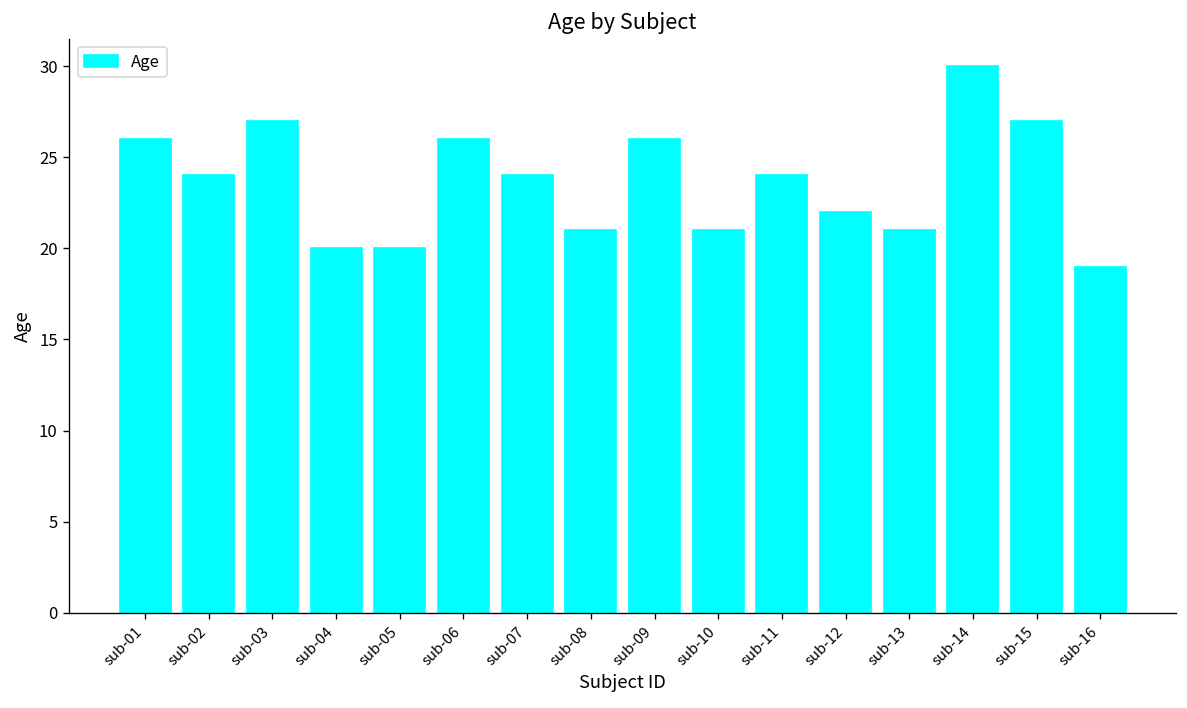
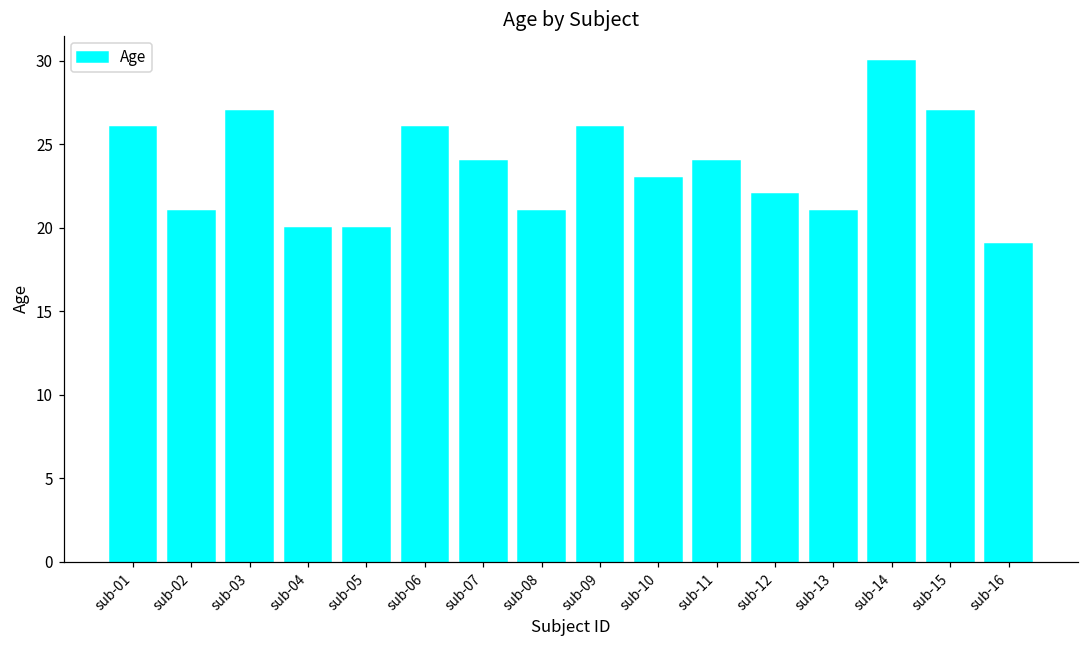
sub-02: 24 -> 21
sub-10: 21 -> 23
